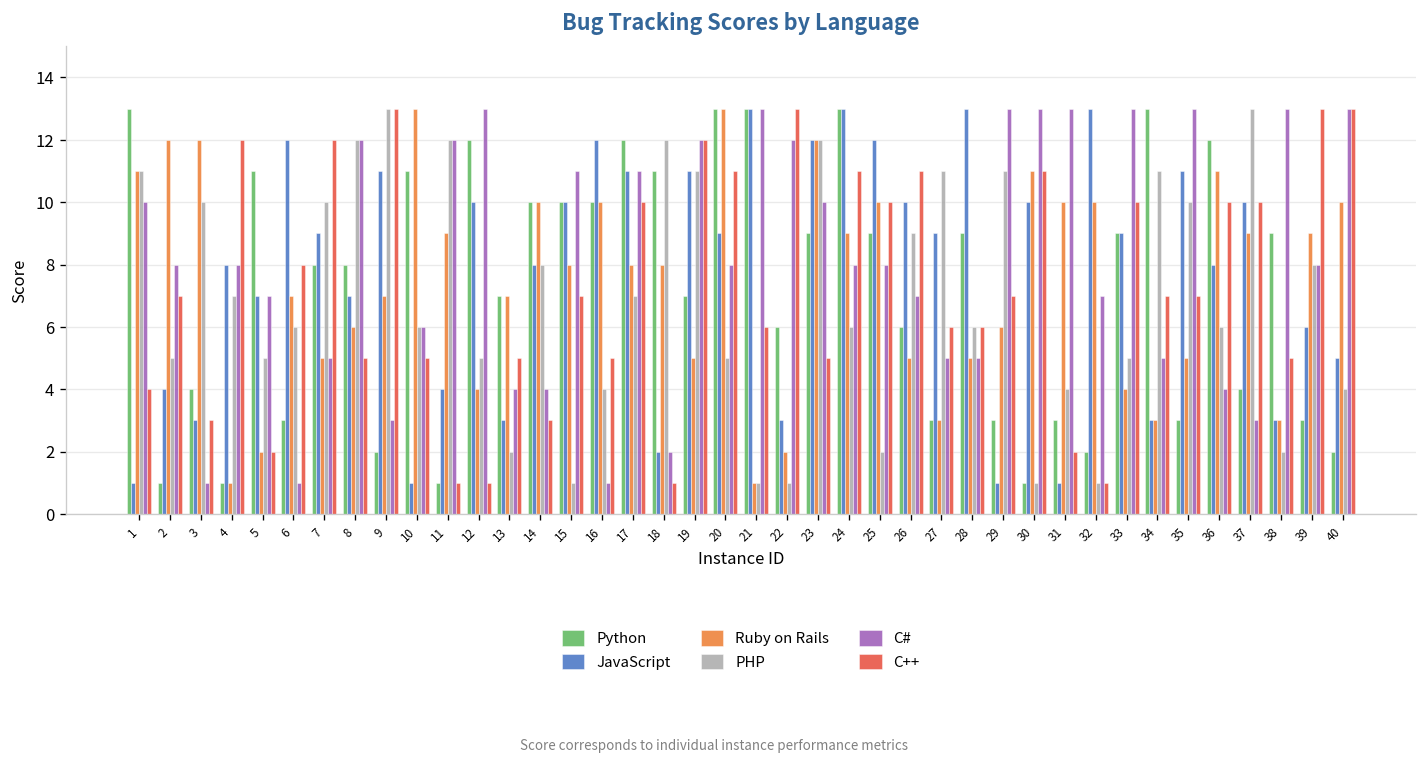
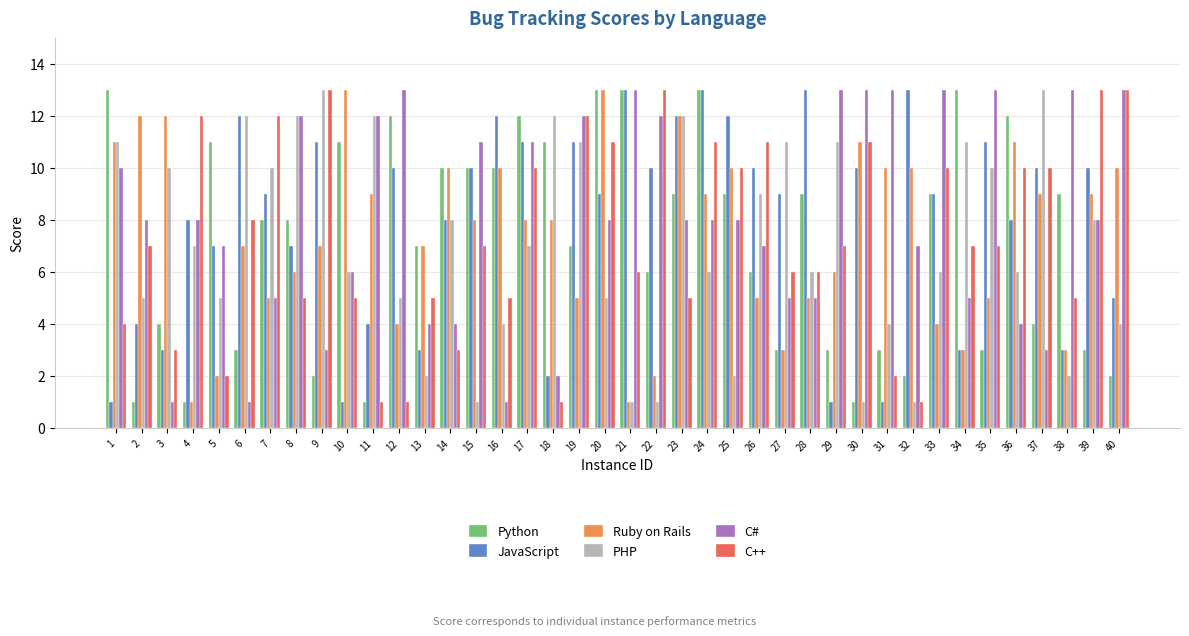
PHP, 6: 6 -> 12
JavaScript, 22: 3 -> 10
C#, 23: 10 -> 8
PHP, 33: 5 -> 6
JavaScript, 39: 6 -> 10
